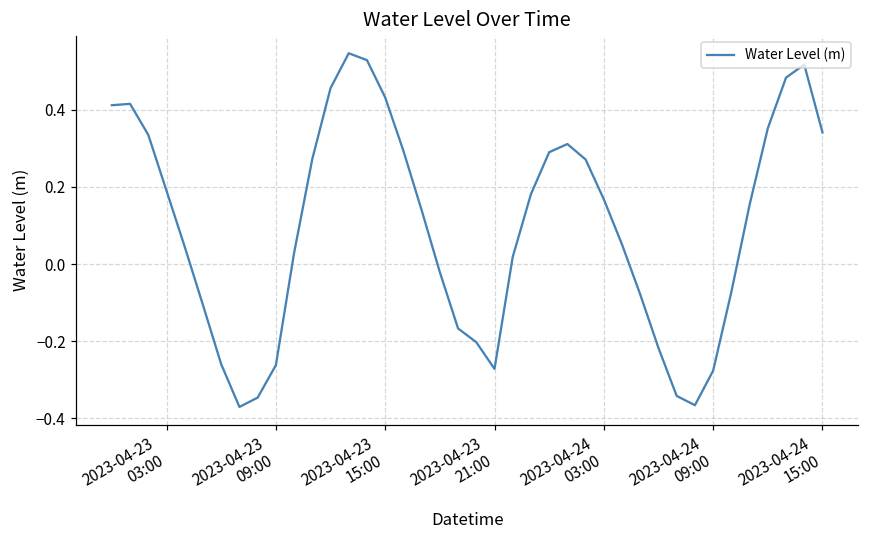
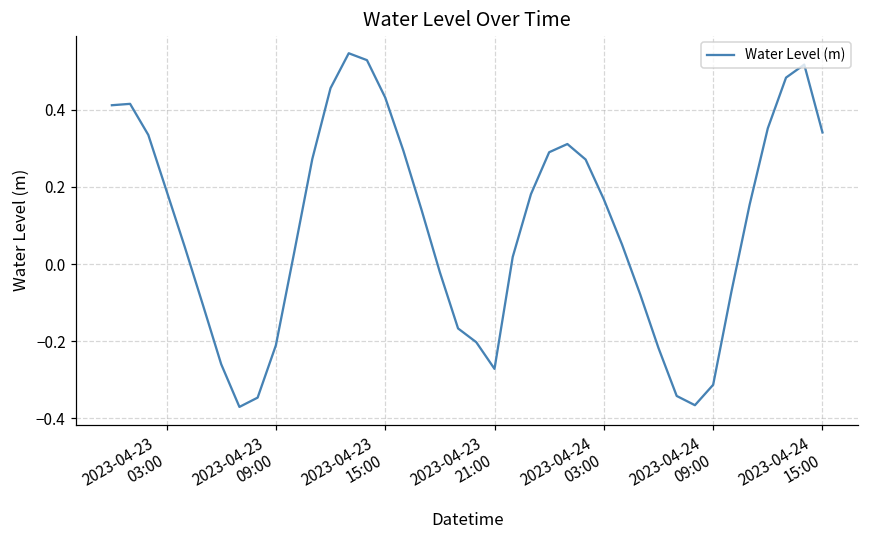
2023-04-23 09:00: -0.26 -> -0.21
2023-04-24 09:00: -0.28 -> -0.31
